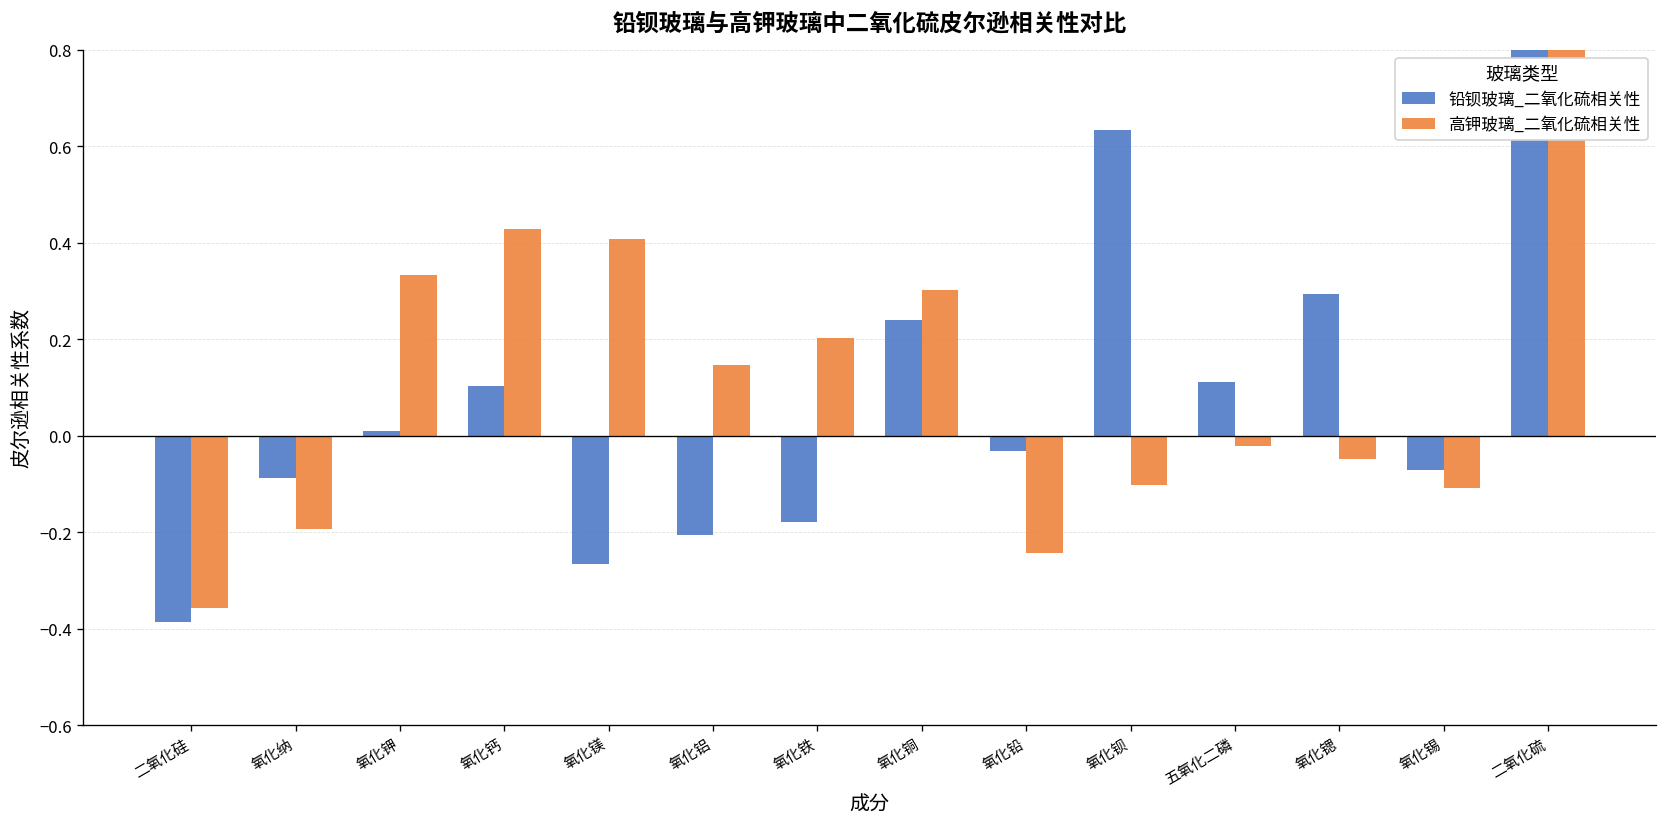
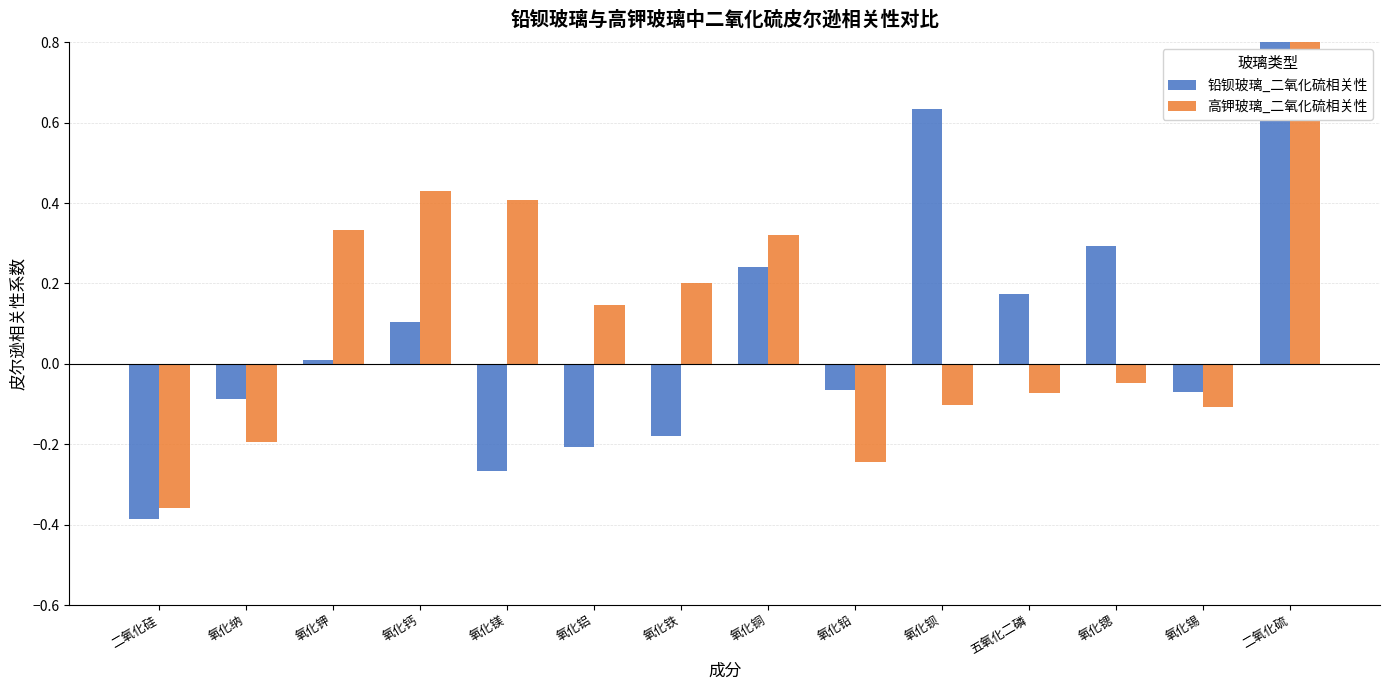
高钾玻璃_二氧化硫相关性, 氧化铜: 0.30 -> 0.32
铅钡玻璃_二氧化硫相关性, 氧化铅: -0.03 -> -0.07
铅钡玻璃_二氧化硫相关性, 五氧化二磷: 0.11 -> 0.17
高钾玻璃_二氧化硫相关性, 五氧化二磷: -0.02 -> -0.07
